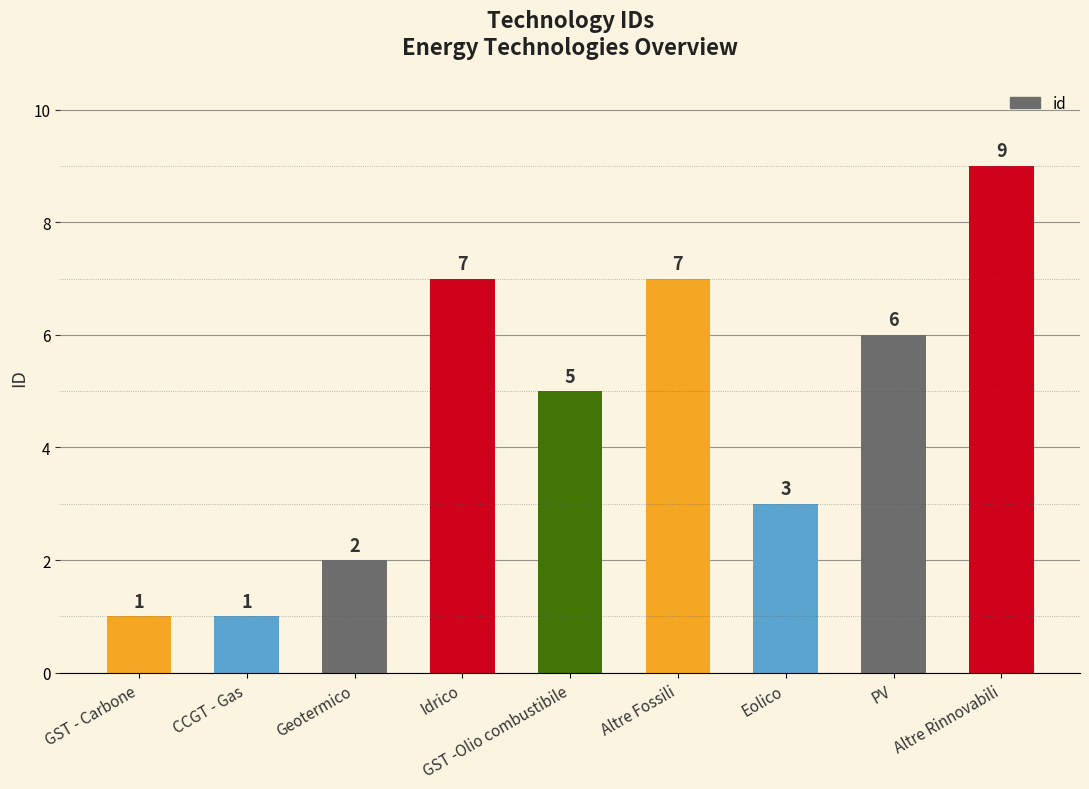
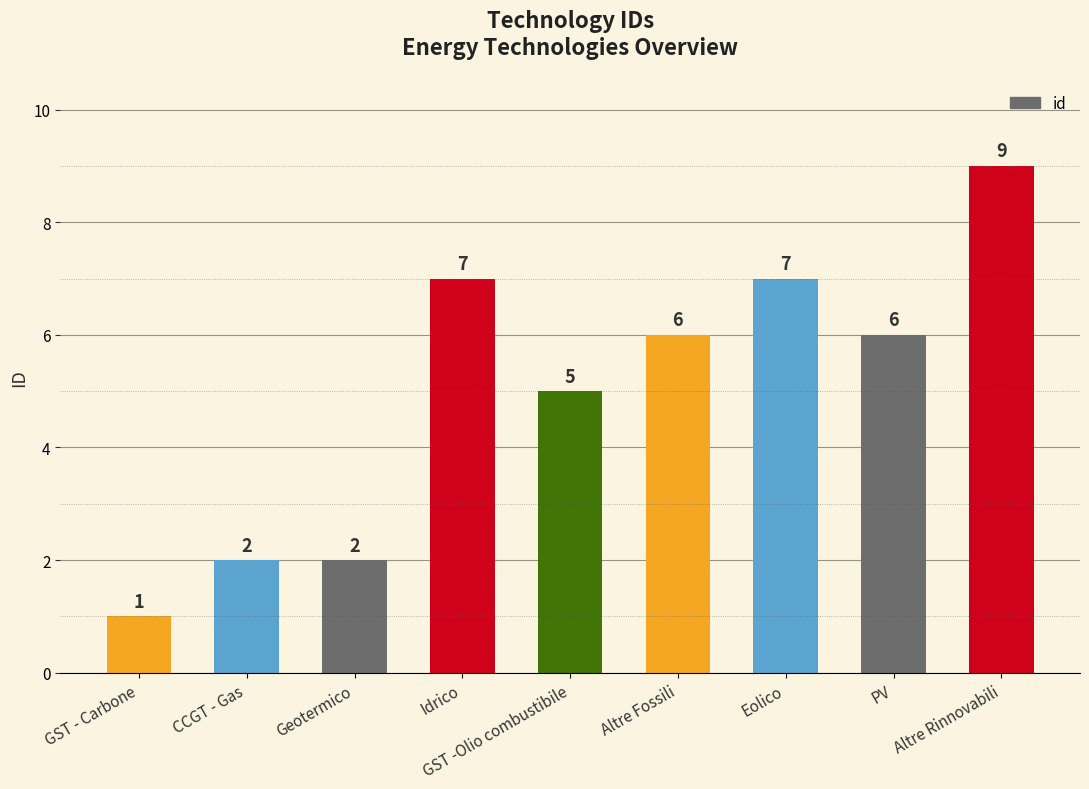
CCGT - Gas: 1 -> 2
Altre Fossili: 7 -> 6
Eolico: 3 -> 7
